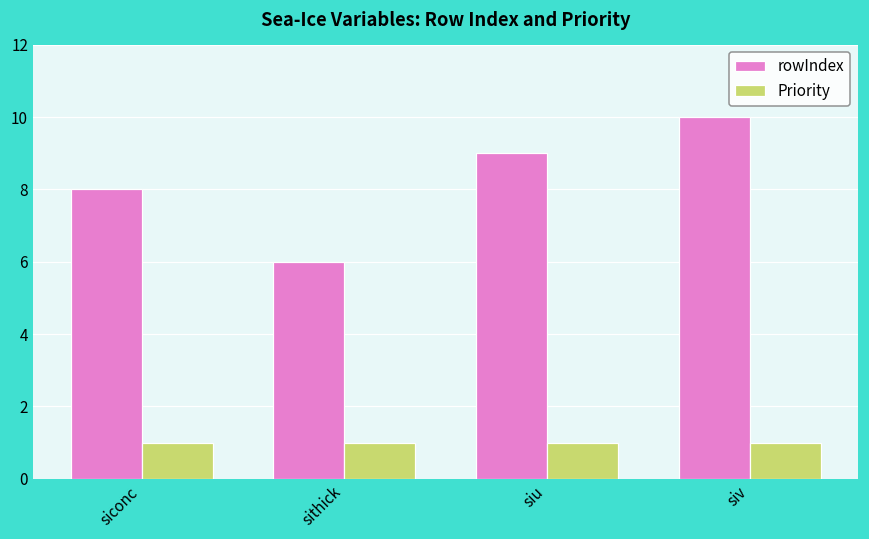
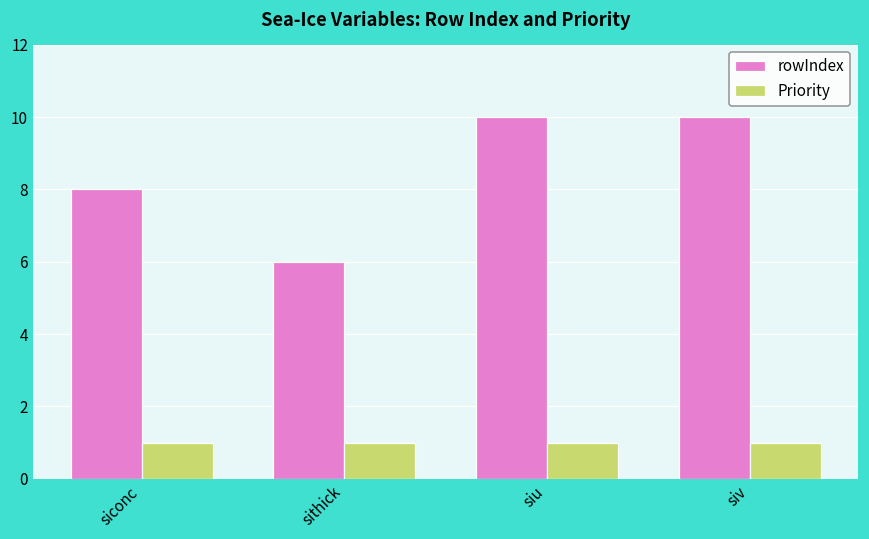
rowIndex, siu: 9 -> 10
